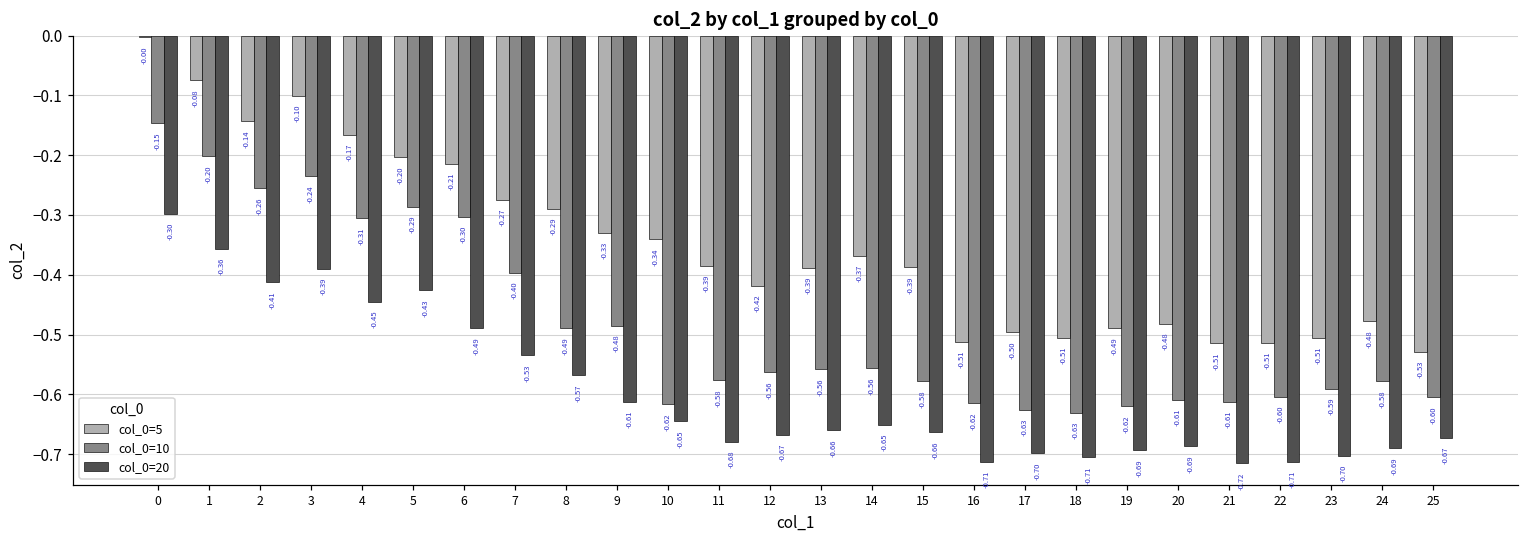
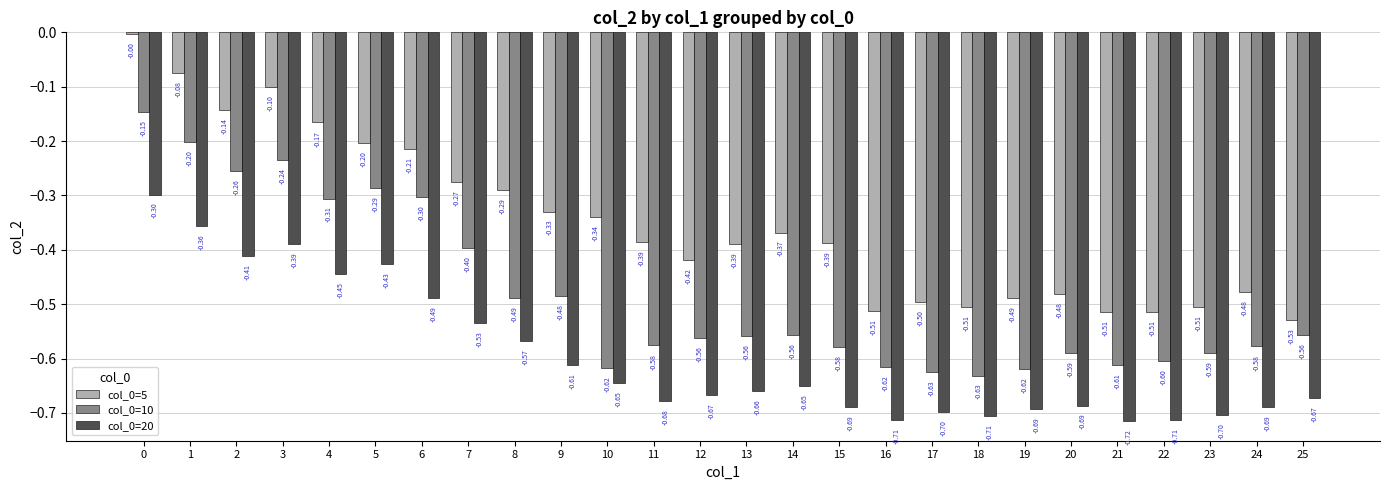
col_0=20, 15: -0.66 -> -0.69
col_0=10, 20: -0.61 -> -0.59
col_0=10, 25: -0.60 -> -0.56
